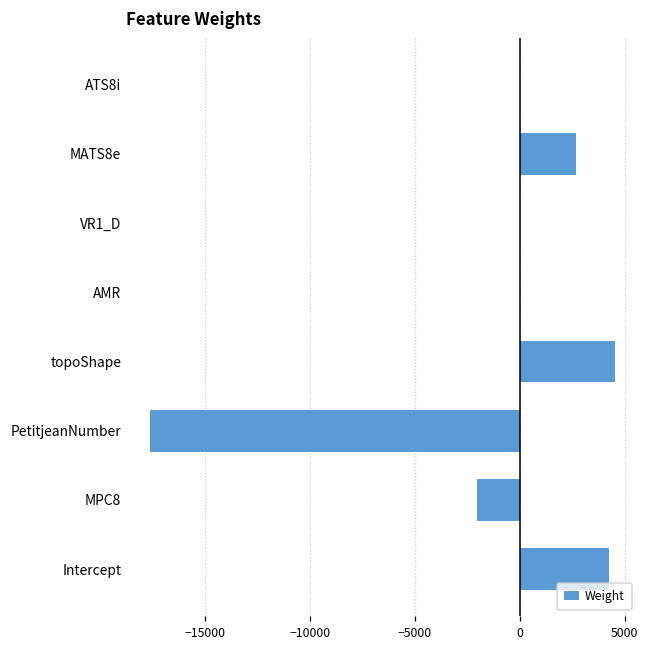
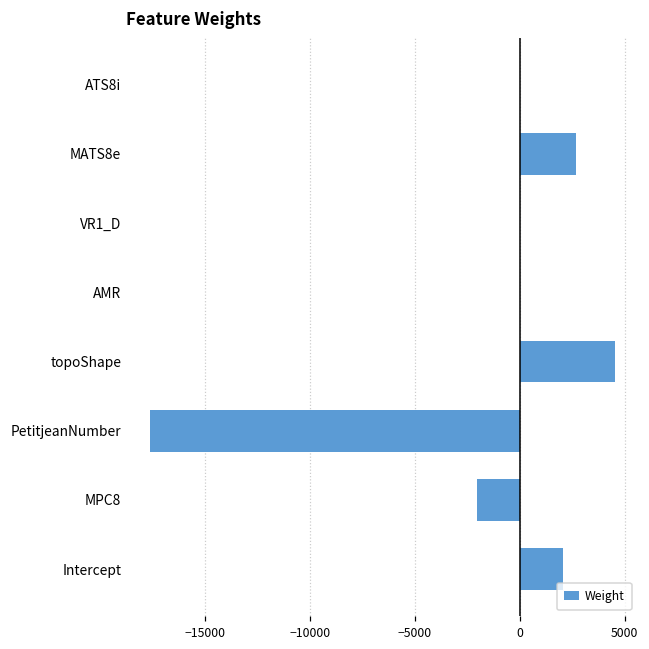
Intercept: 4300 -> 2100
